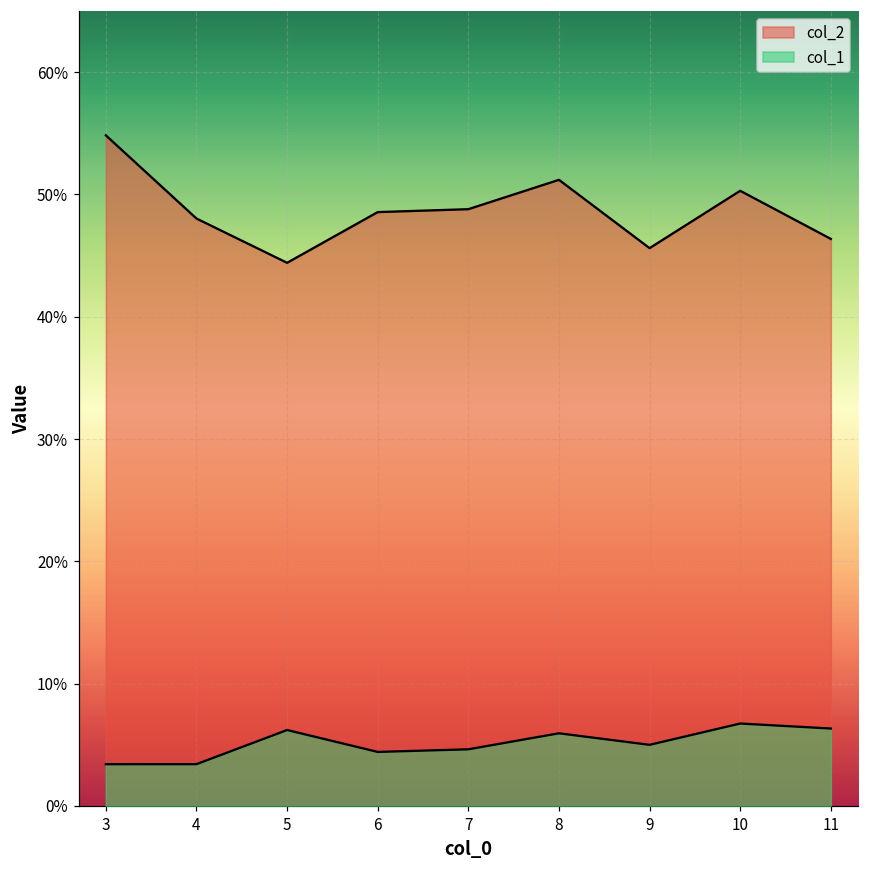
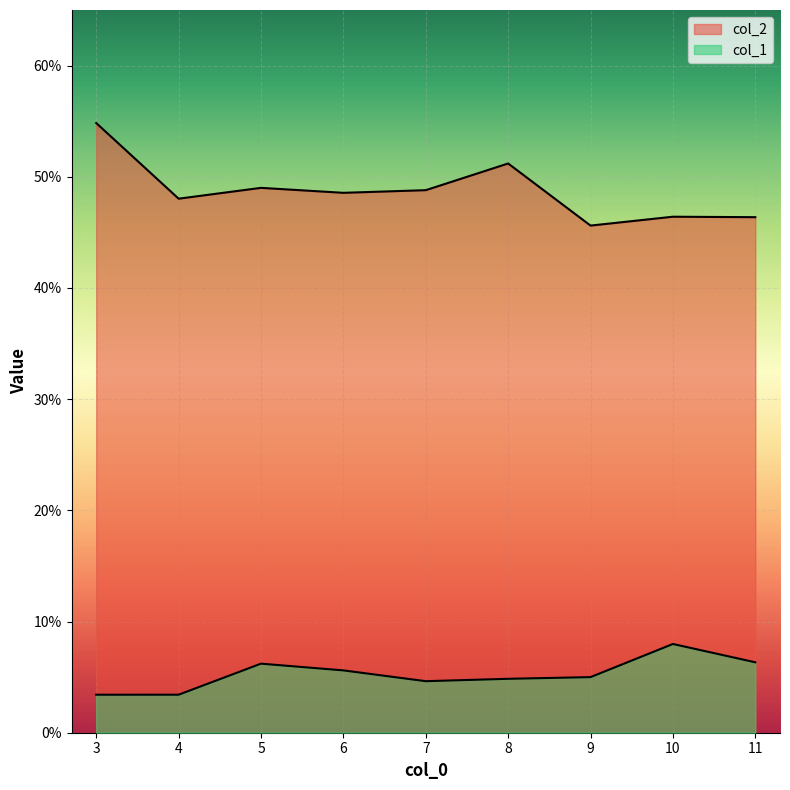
col_2, 5: 44.4% -> 49.0%
col_1, 6: 4.4% -> 5.6%
col_1, 8: 5.9% -> 4.8%
col_2, 10: 50.3% -> 46.4%
col_1, 10: 6.7% -> 8.0%
